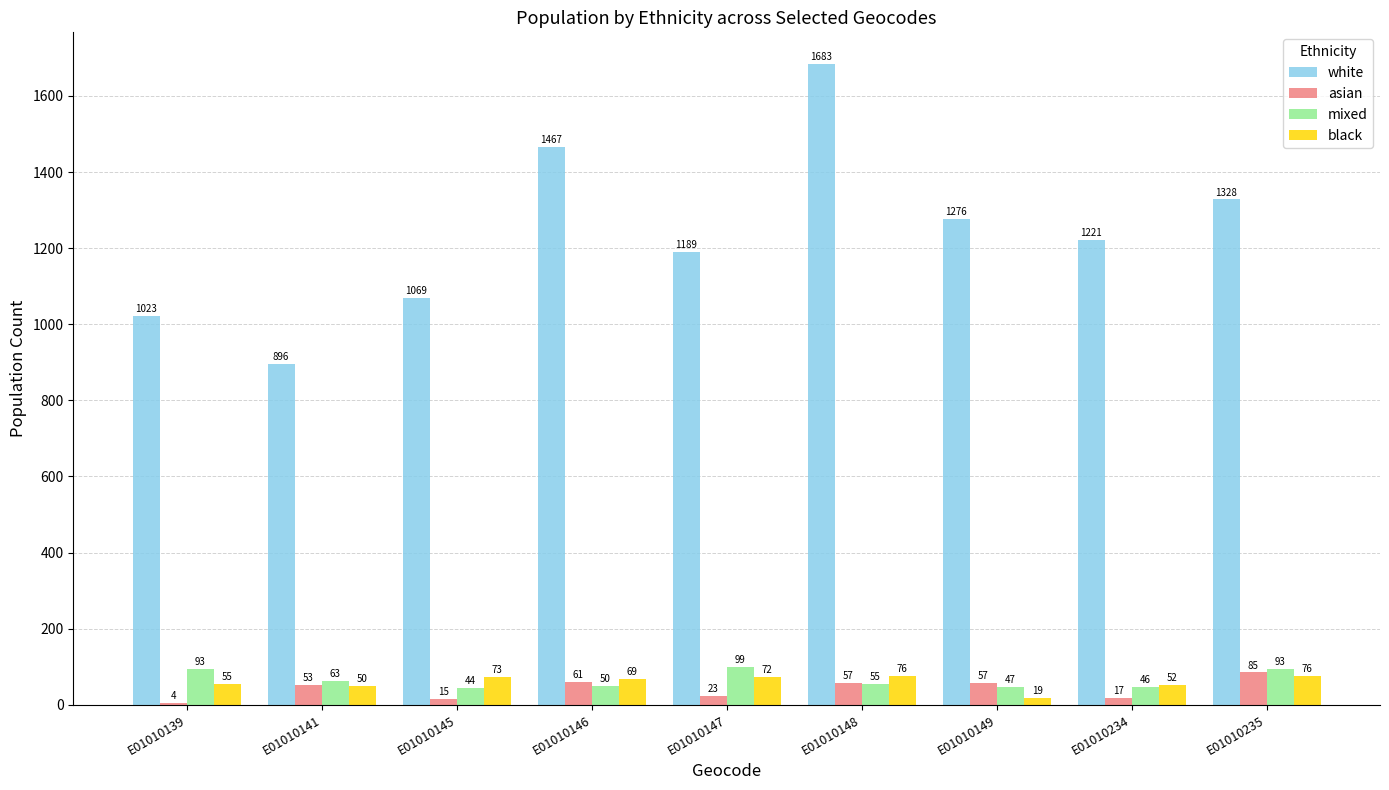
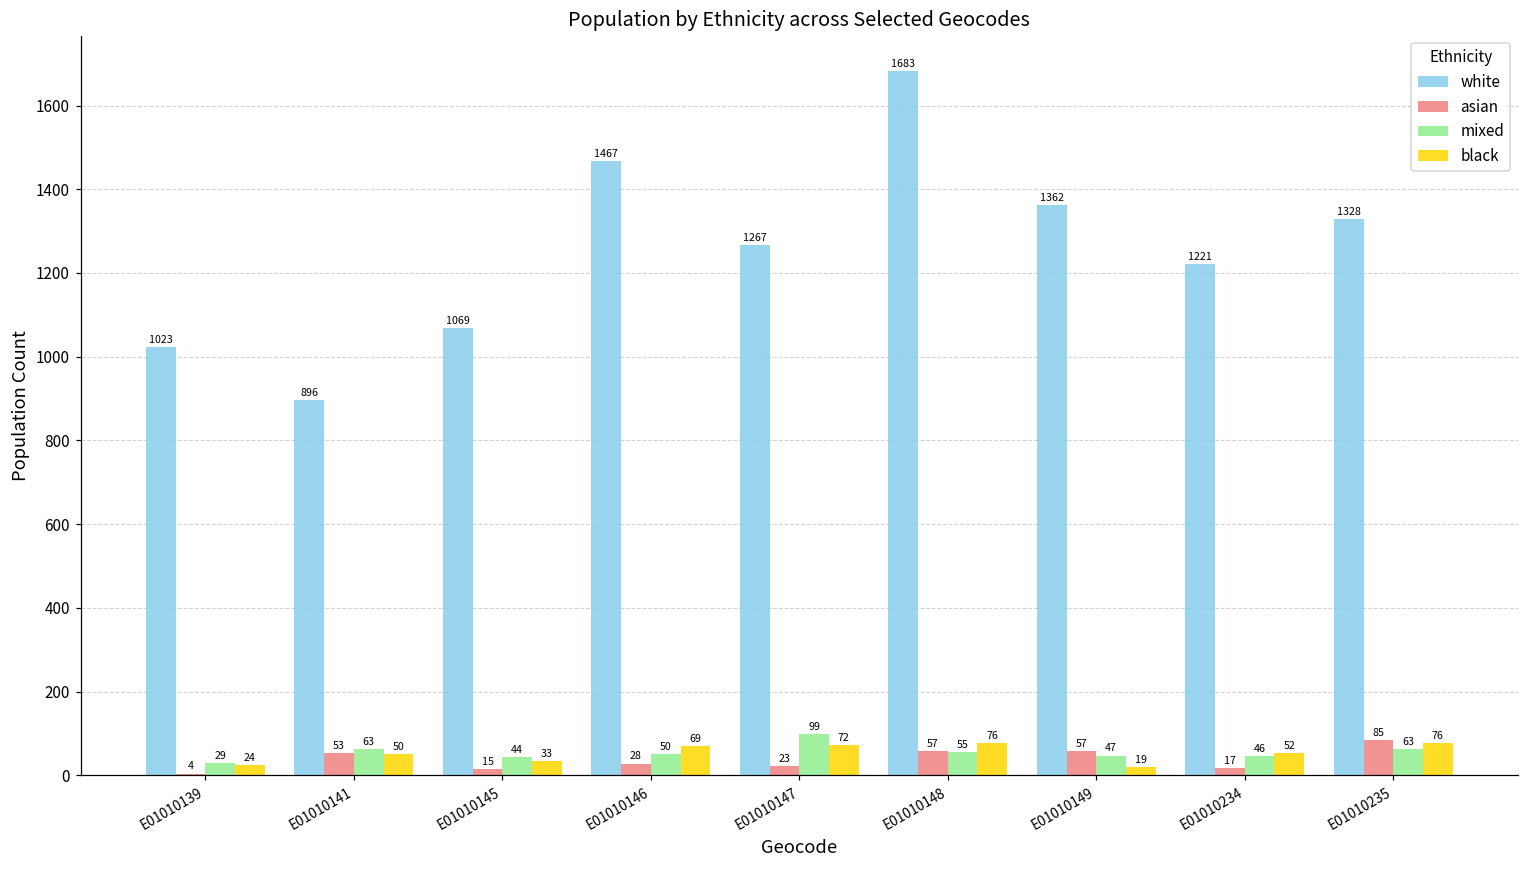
mixed, E01010139: 93 -> 29
black, E01010139: 55 -> 24
black, E01010145: 73 -> 33
asian, E01010146: 61 -> 28
white, E01010147: 1189 -> 1267
white, E01010149: 1276 -> 1362
mixed, E01010235: 93 -> 63
